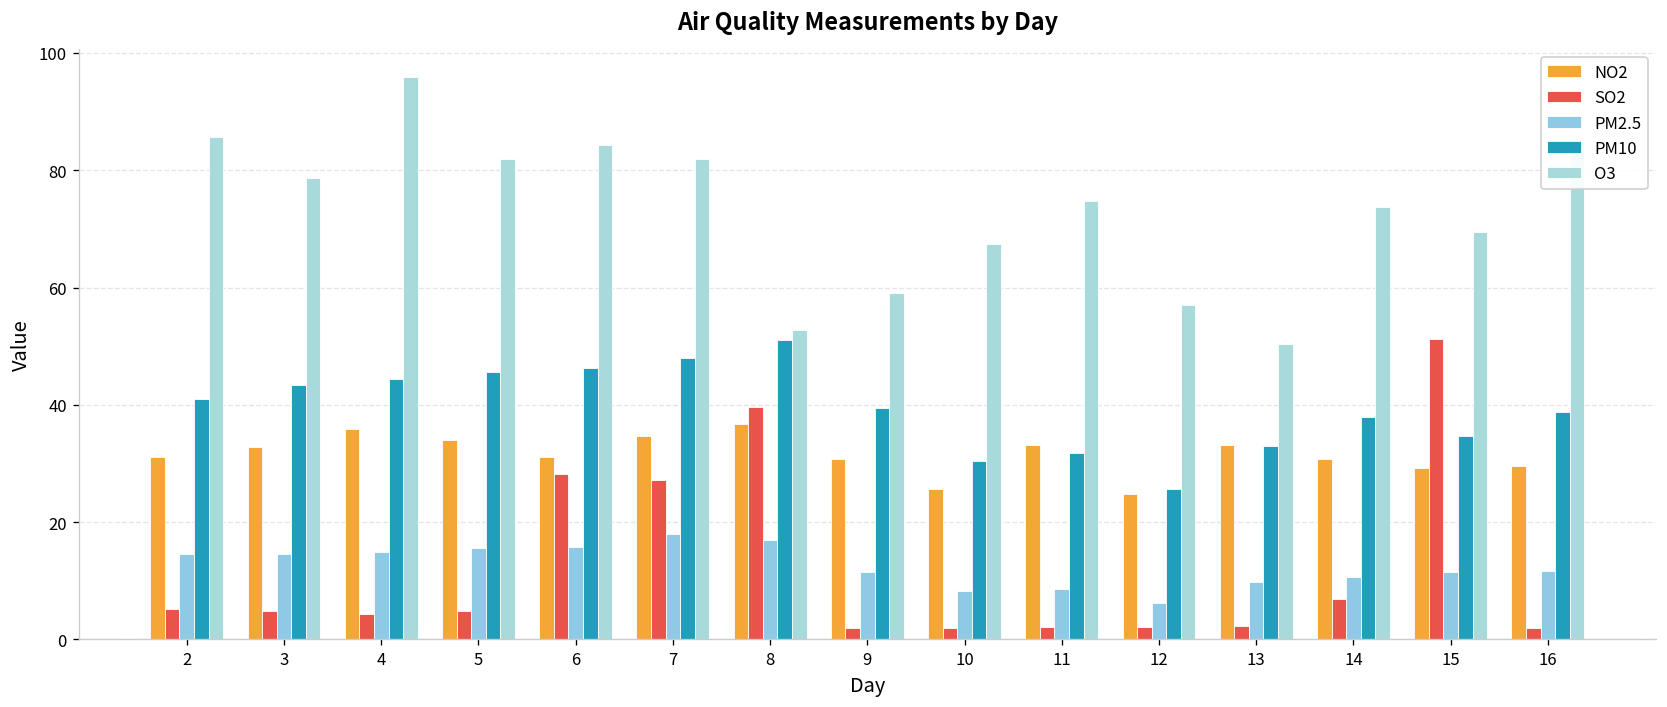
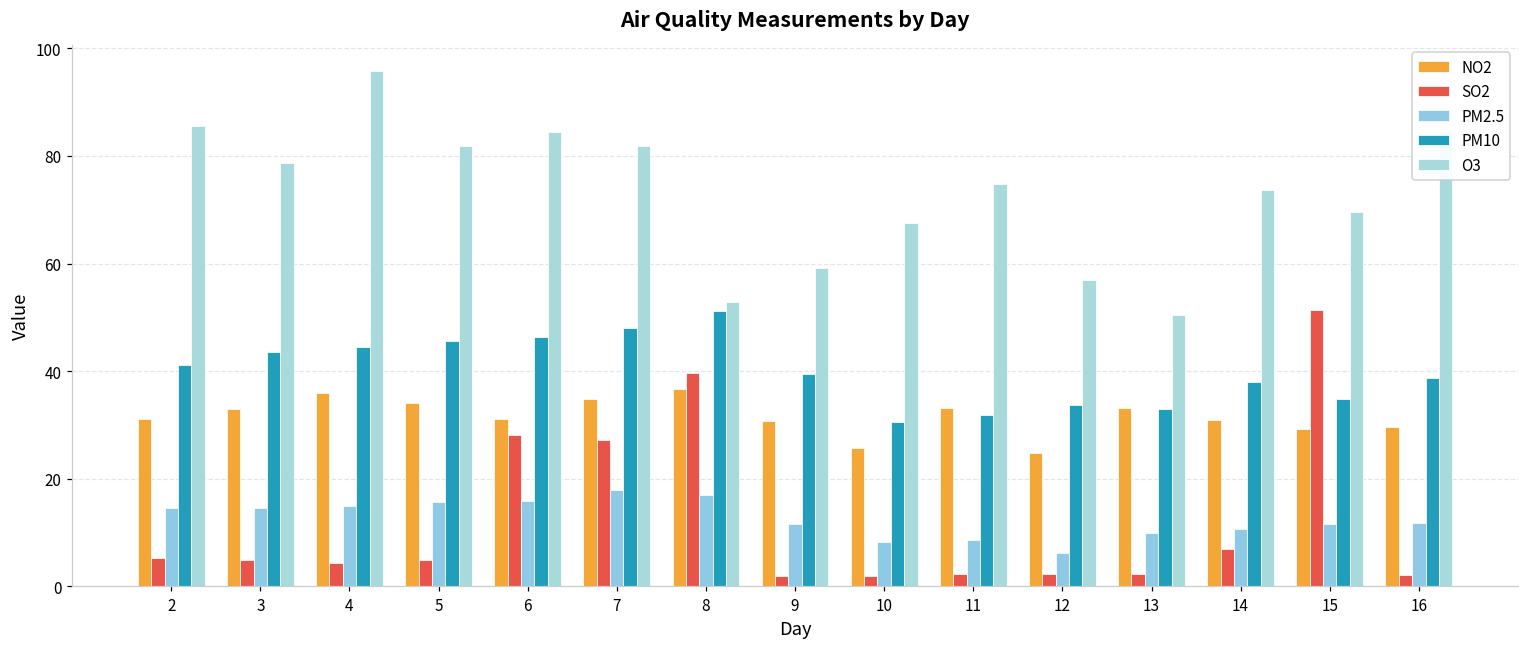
PM10, 12: 26 -> 34
